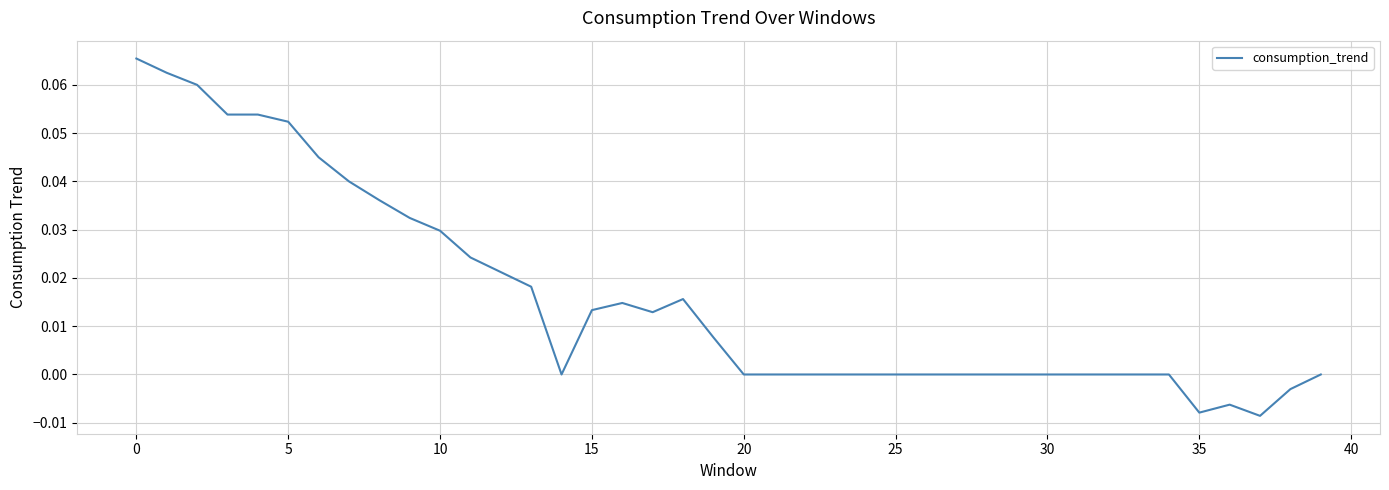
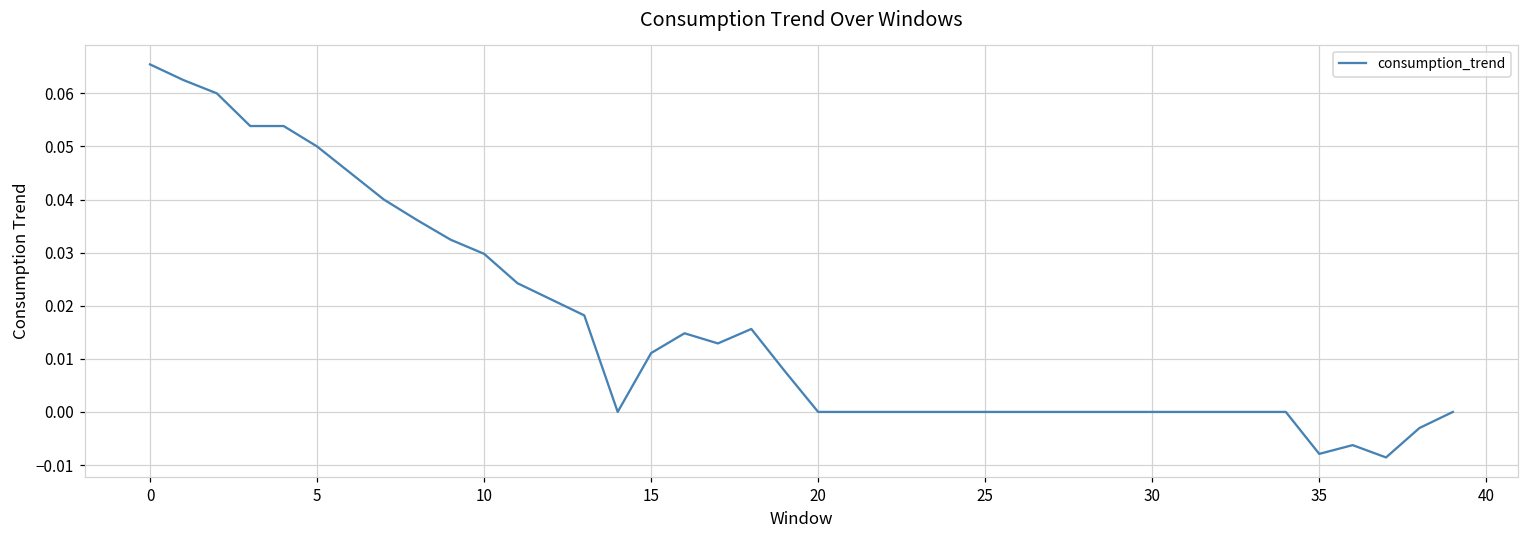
5: 0.052 -> 0.050
15: 0.013 -> 0.011
